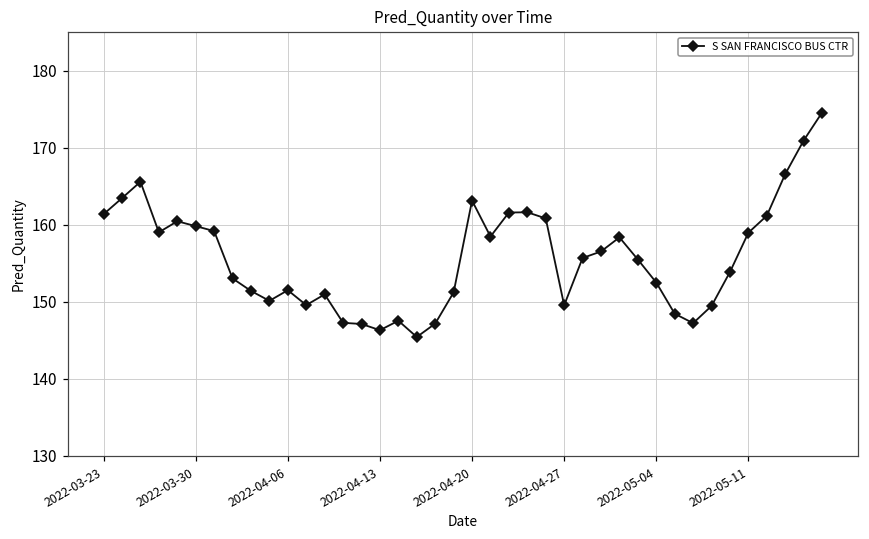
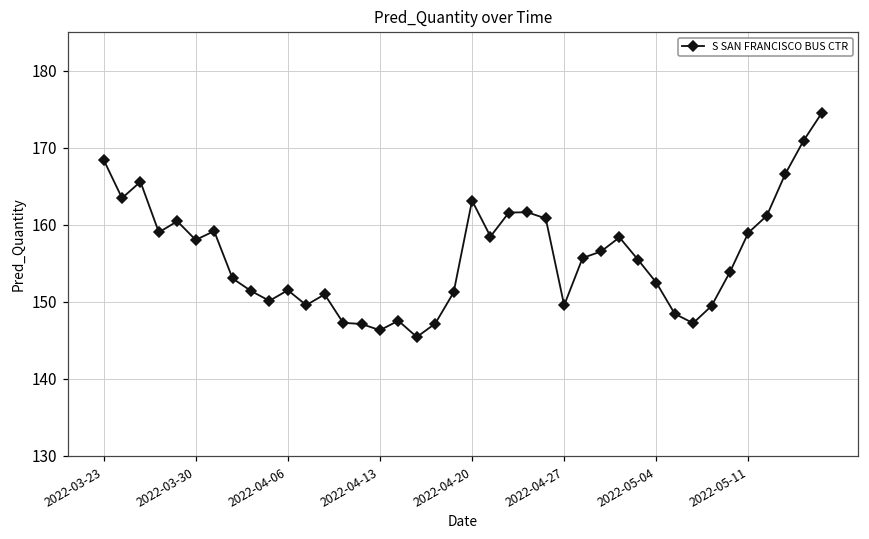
2022-03-23: 161 -> 168
2022-03-30: 160 -> 158
